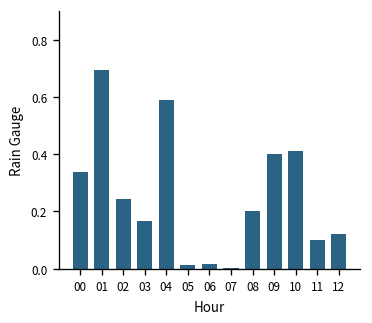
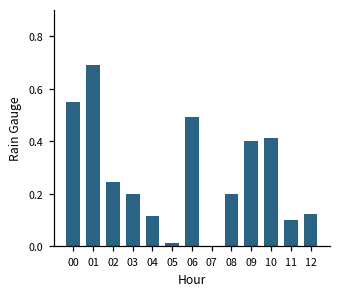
00: 0.34 -> 0.55
03: 0.17 -> 0.20
04: 0.59 -> 0.11
06: 0.02 -> 0.49
